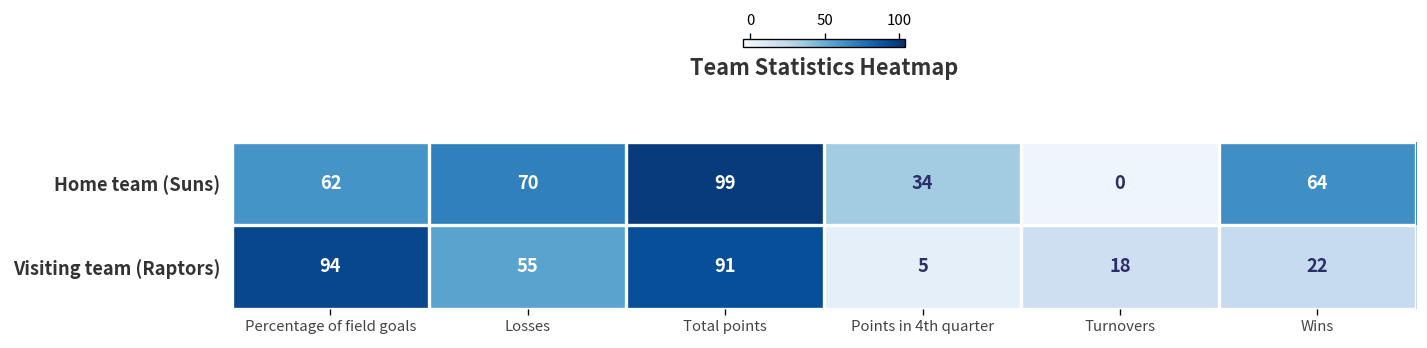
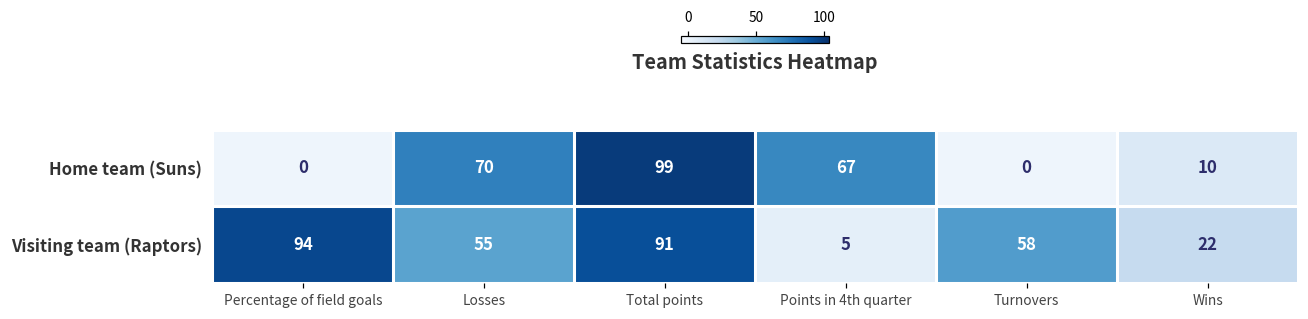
Home team (Suns), Percentage of field goals: 62 -> 0
Home team (Suns), Points in 4th quarter: 34 -> 67
Home team (Suns), Wins: 64 -> 10
Visiting team (Raptors), Turnovers: 18 -> 58
